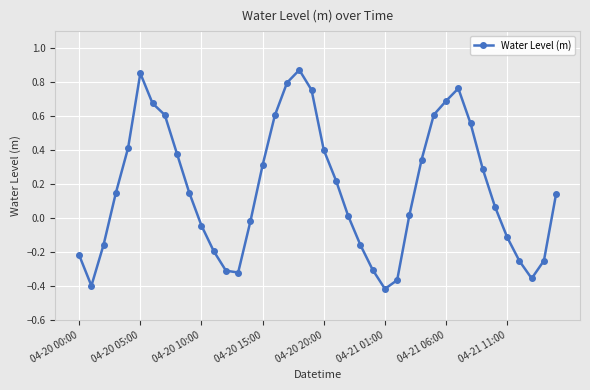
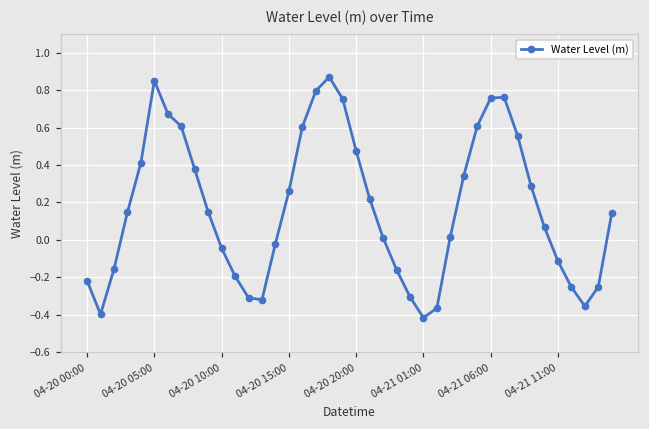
04-20 15:00: 0.31 -> 0.26
04-20 20:00: 0.40 -> 0.48
04-21 06:00: 0.69 -> 0.76
